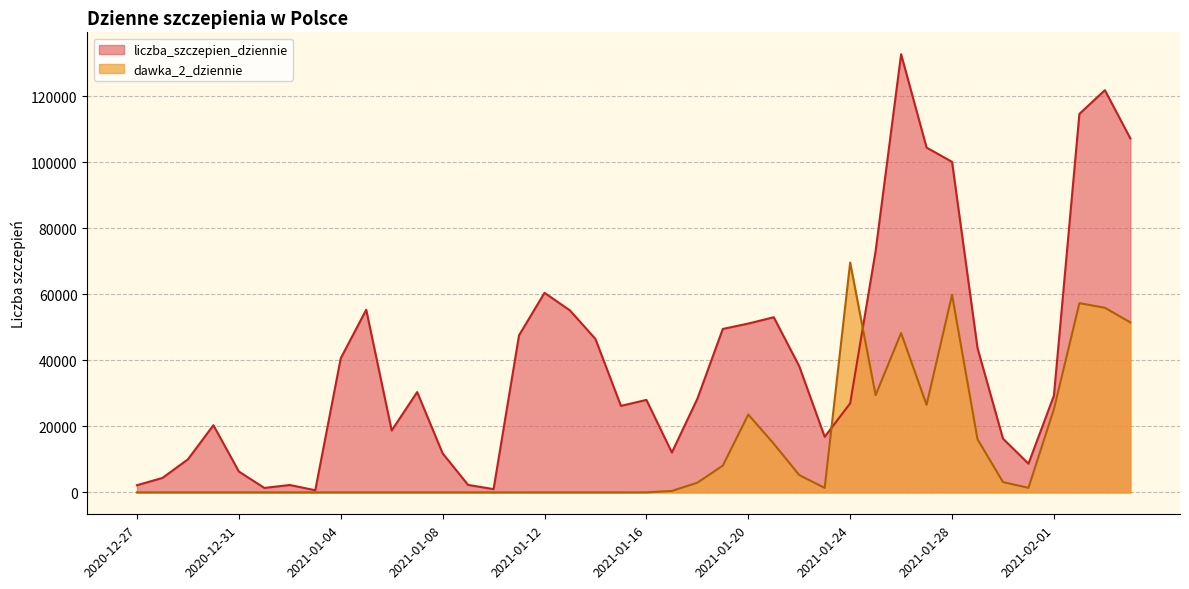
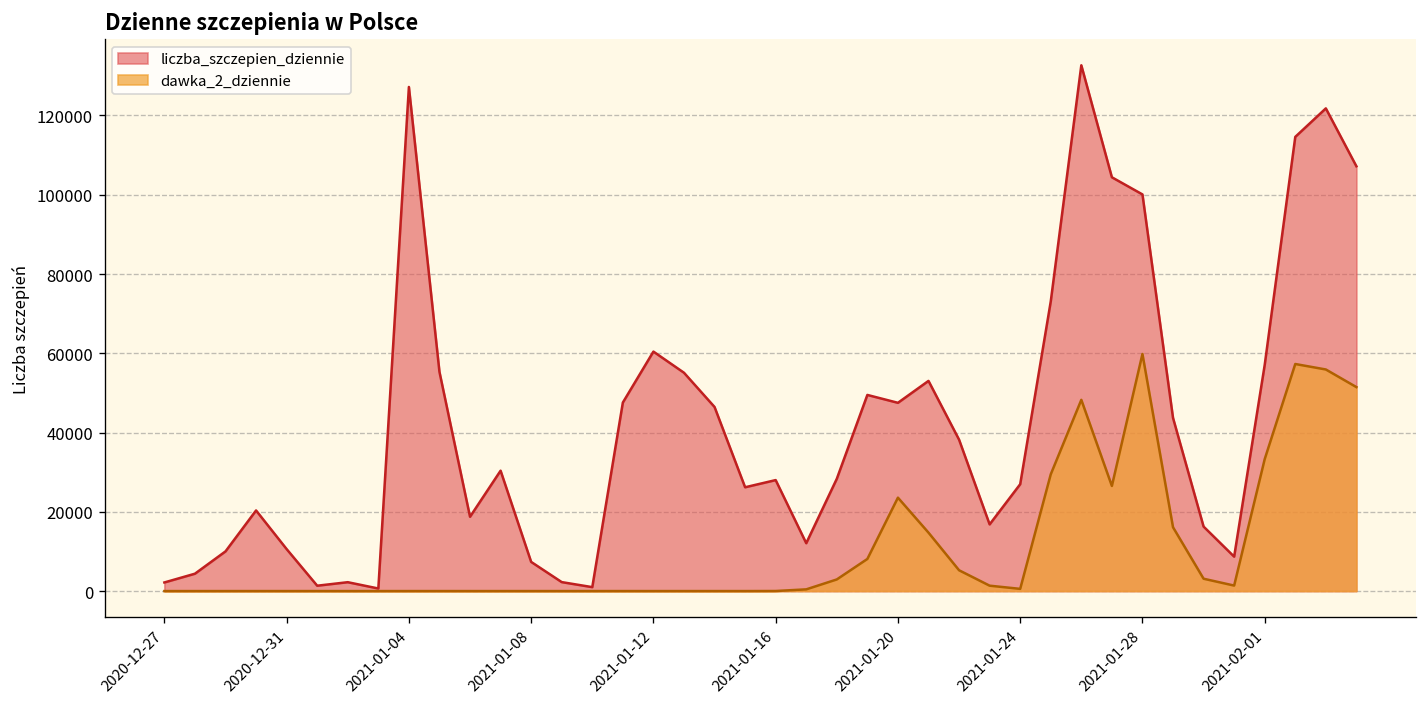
liczba_szczepien_dziennie, 2020-12-31: 6000 -> 11000
liczba_szczepien_dziennie, 2021-01-04: 41000 -> 127000
liczba_szczepien_dziennie, 2021-01-08: 12000 -> 7000
liczba_szczepien_dziennie, 2021-01-20: 51000 -> 48000
dawka_2_dziennie, 2021-01-24: 70000 -> 1000
liczba_szczepien_dziennie, 2021-02-01: 29000 -> 57000
dawka_2_dziennie, 2021-02-01: 25000 -> 33000
